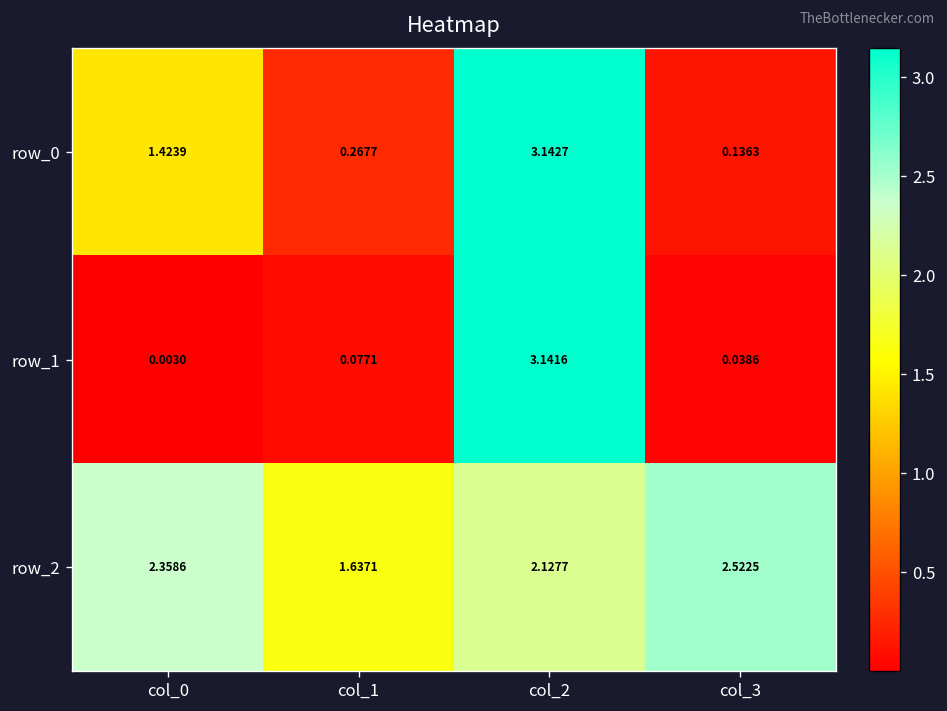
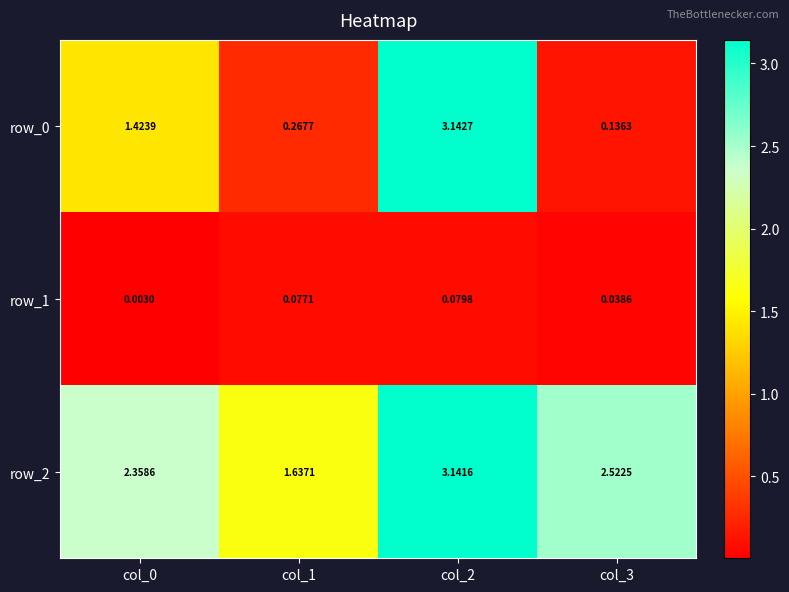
row_1, col_2: 3.1416 -> 0.0798
row_2, col_2: 2.1277 -> 3.1416
